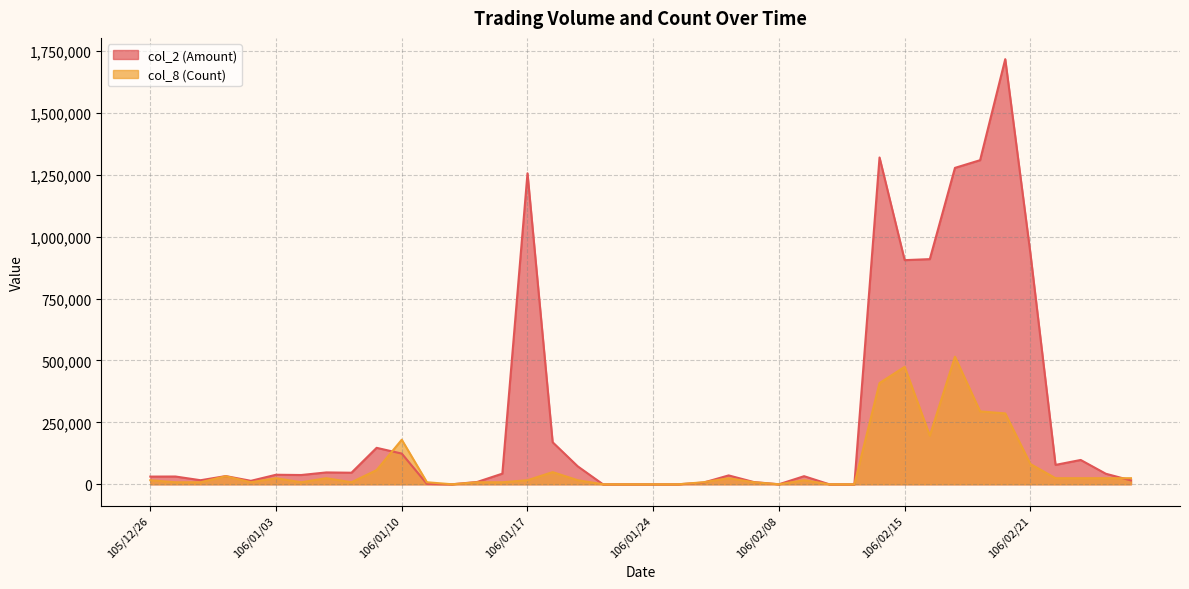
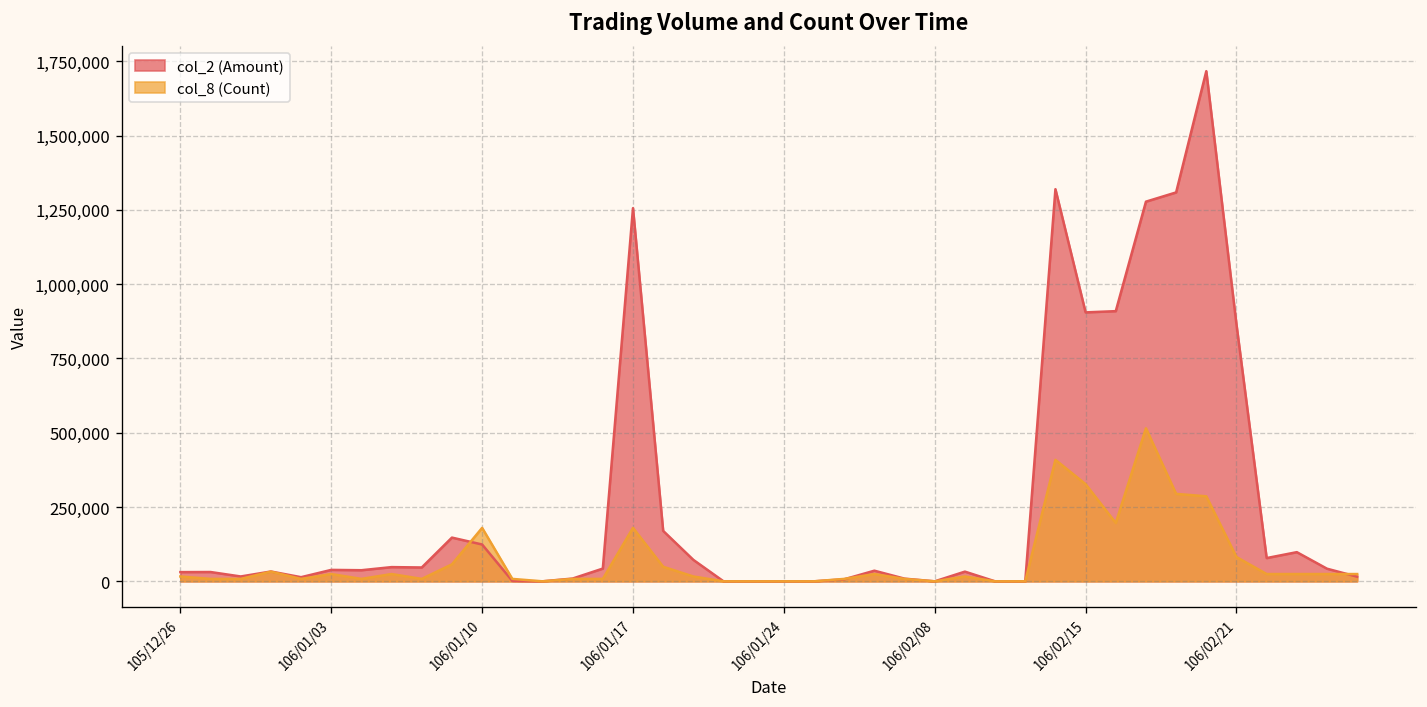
col_8 (Count), 106/01/17: 20,000 -> 180,000
col_8 (Count), 106/02/15: 470,000 -> 330,000
col_2 (Amount), 106/02/21: 930,000 -> 860,000
